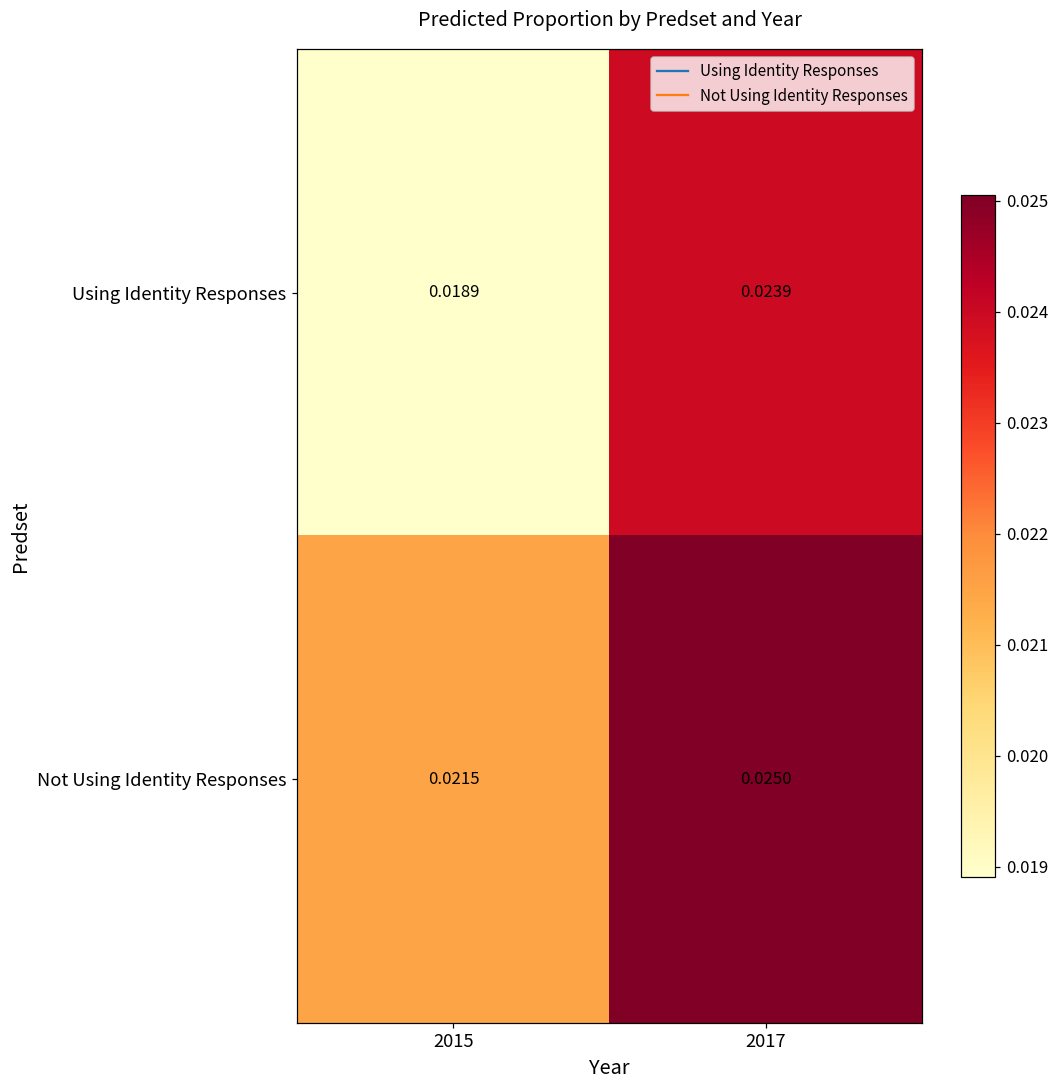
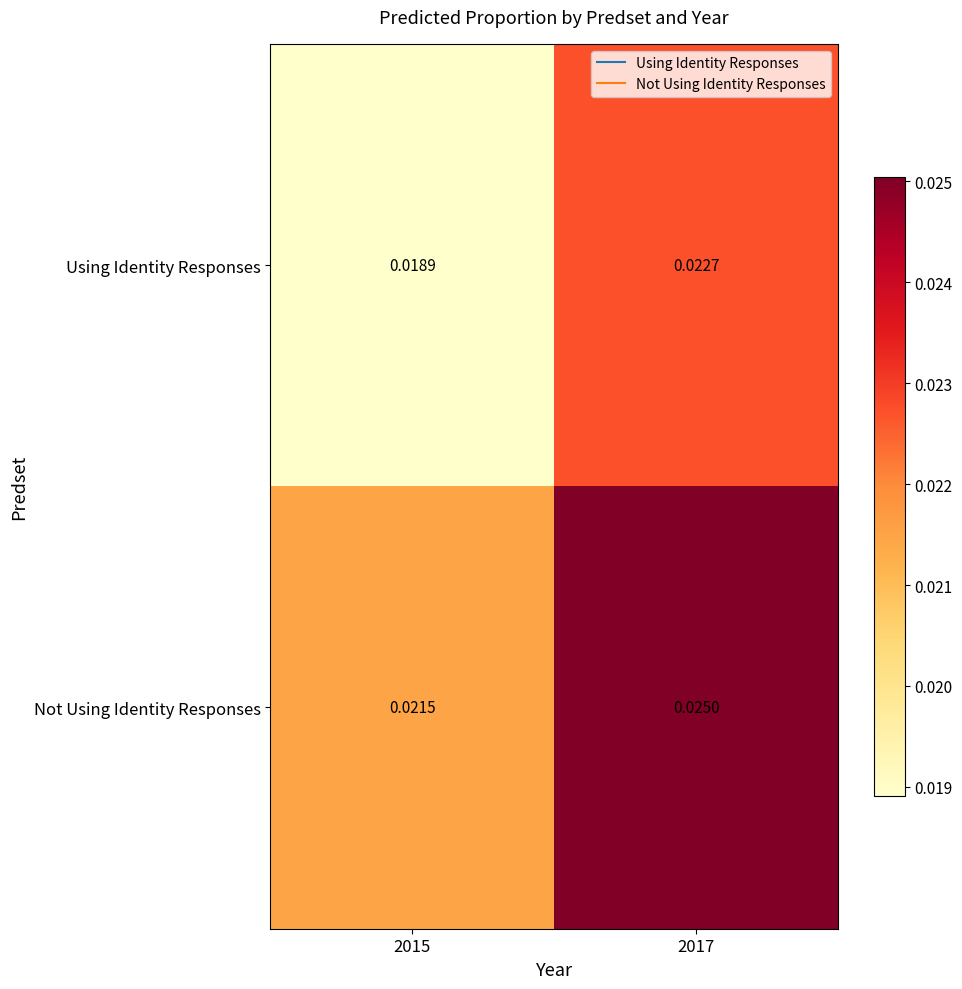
Using Identity Responses, 2017: 0.0239 -> 0.0227
